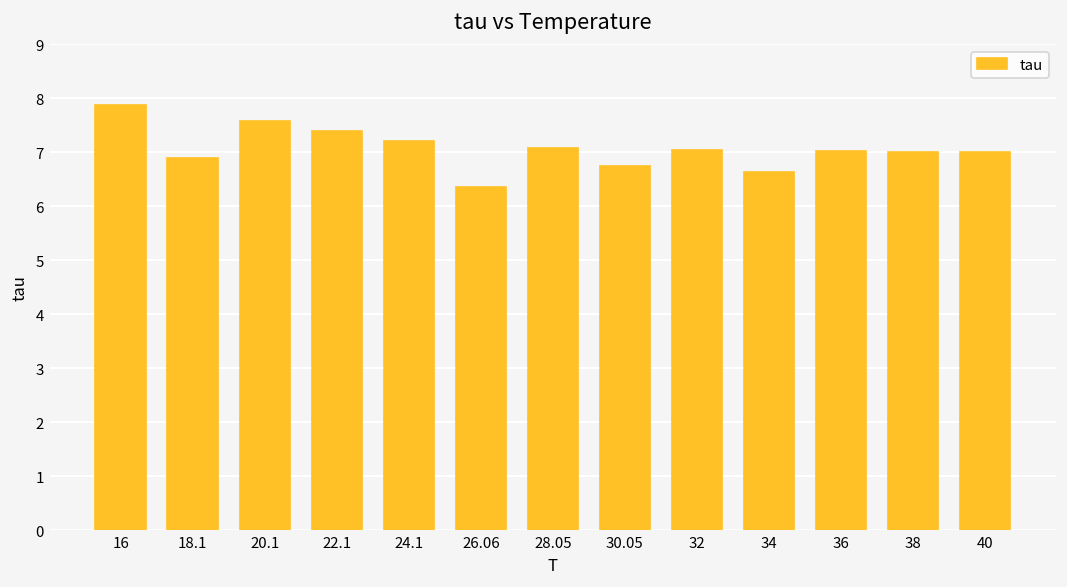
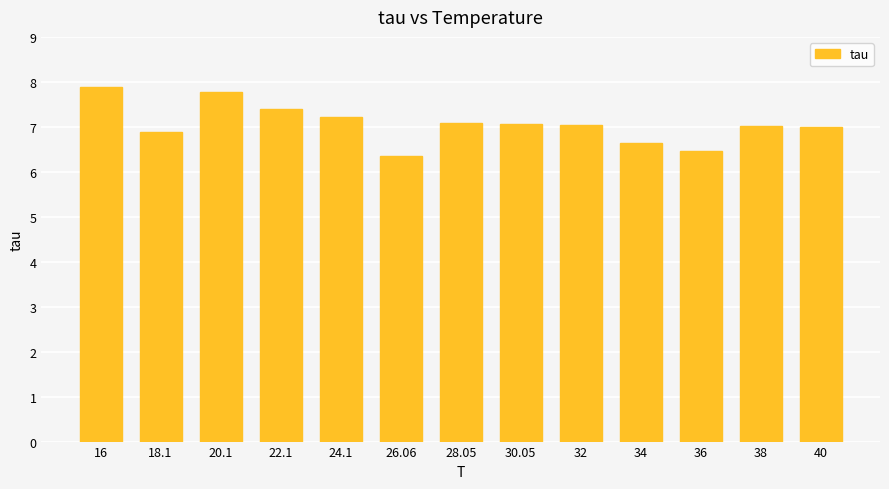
20.1: 7.6 -> 7.8
30.05: 6.8 -> 7.1
36: 7.0 -> 6.5
